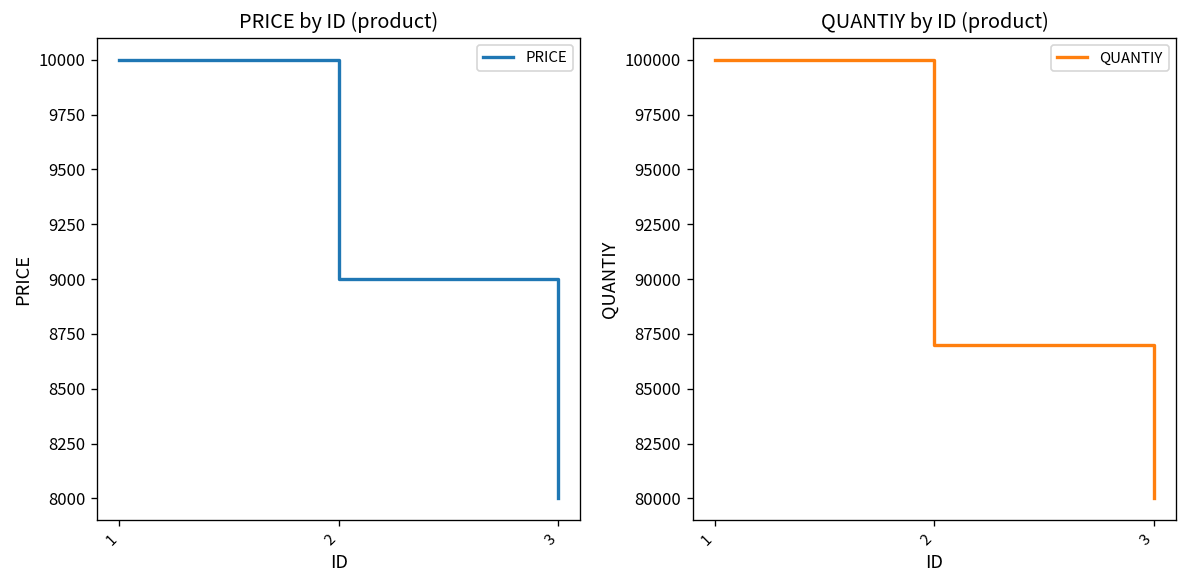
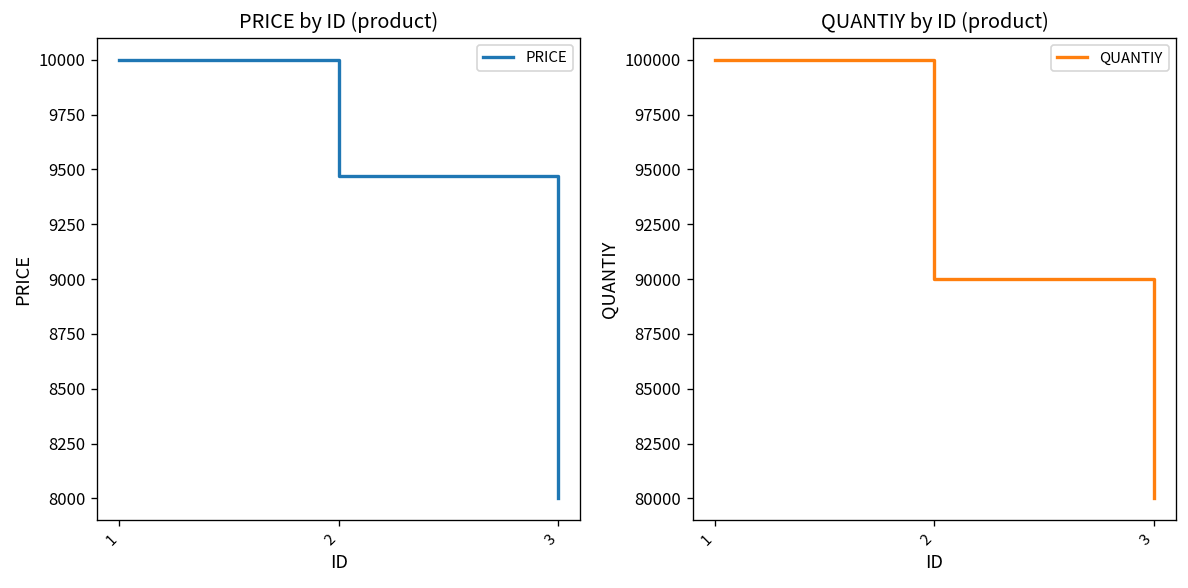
PRICE by ID (product), 2: 9000 -> 9470
QUANTIY by ID (product), 2: 87000 -> 90000
